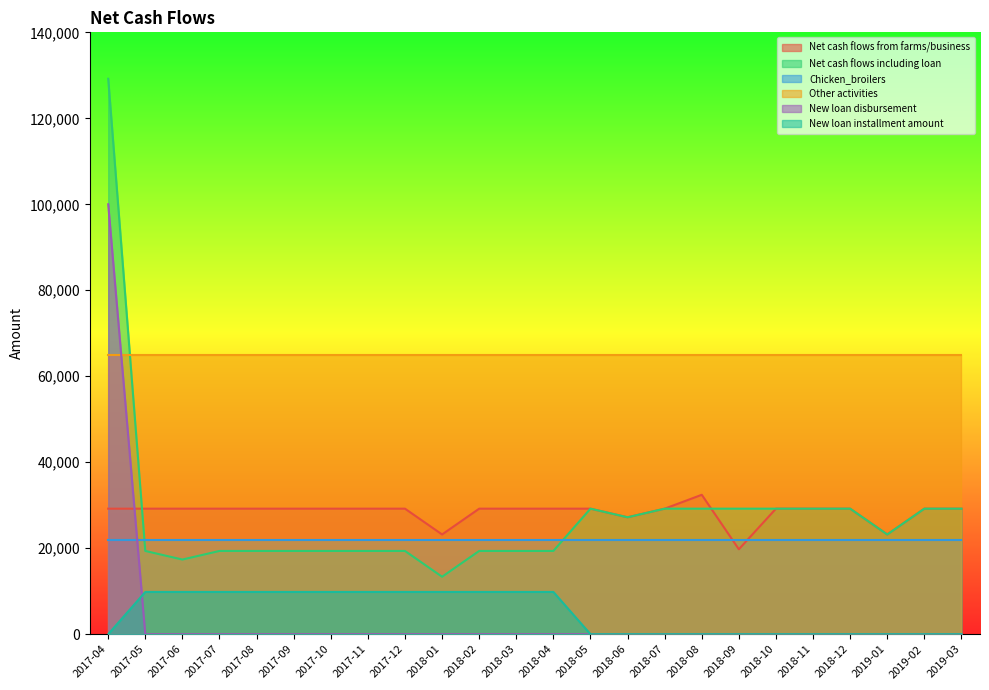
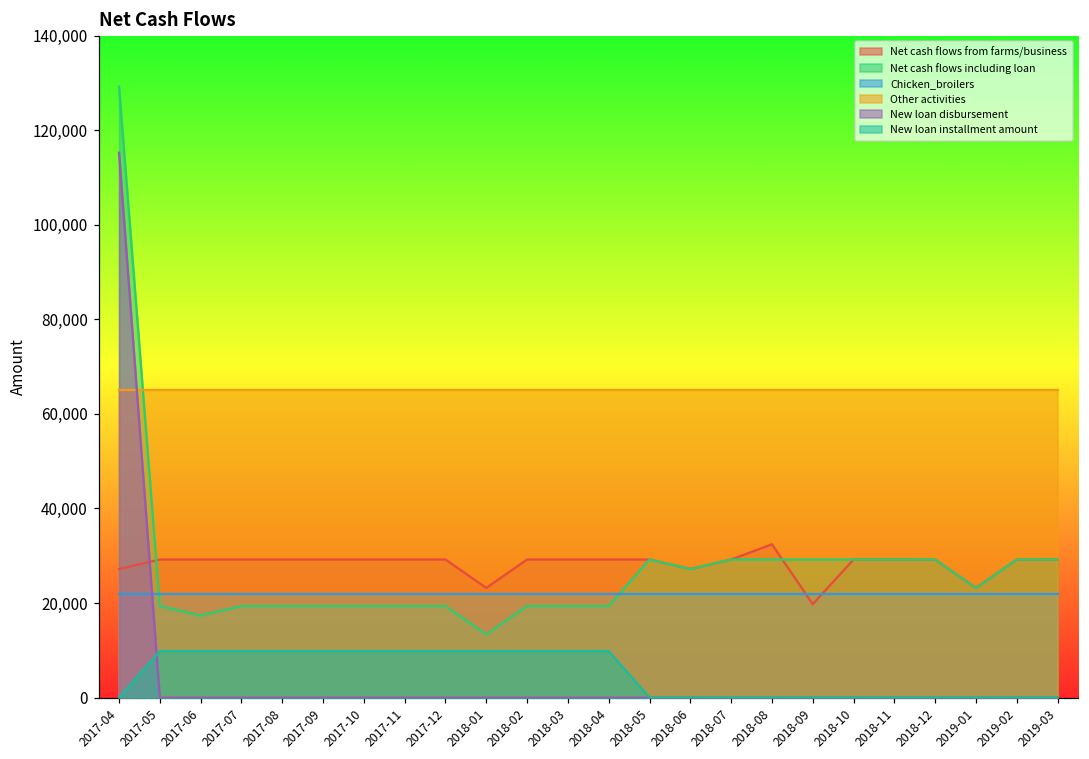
Net cash flows from farms/business, 2017-04: 29,000 -> 27,000
New loan disbursement, 2017-04: 100,000 -> 115,000
